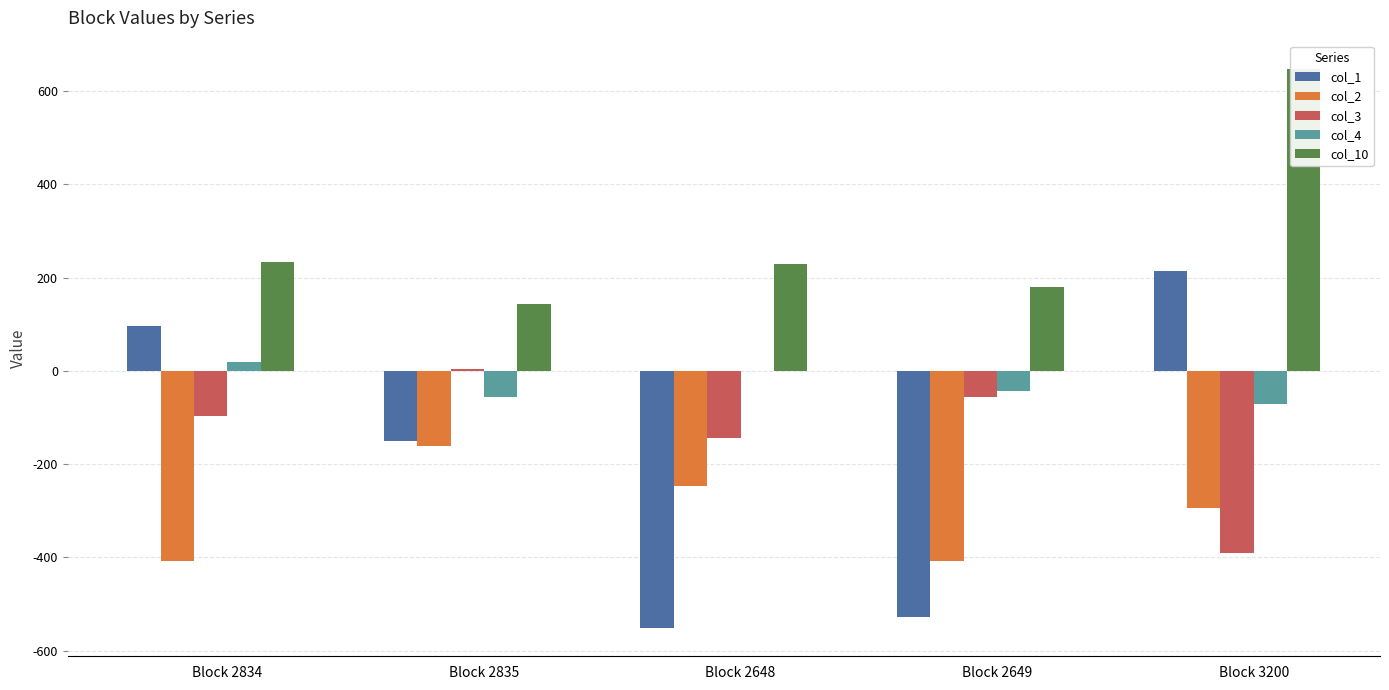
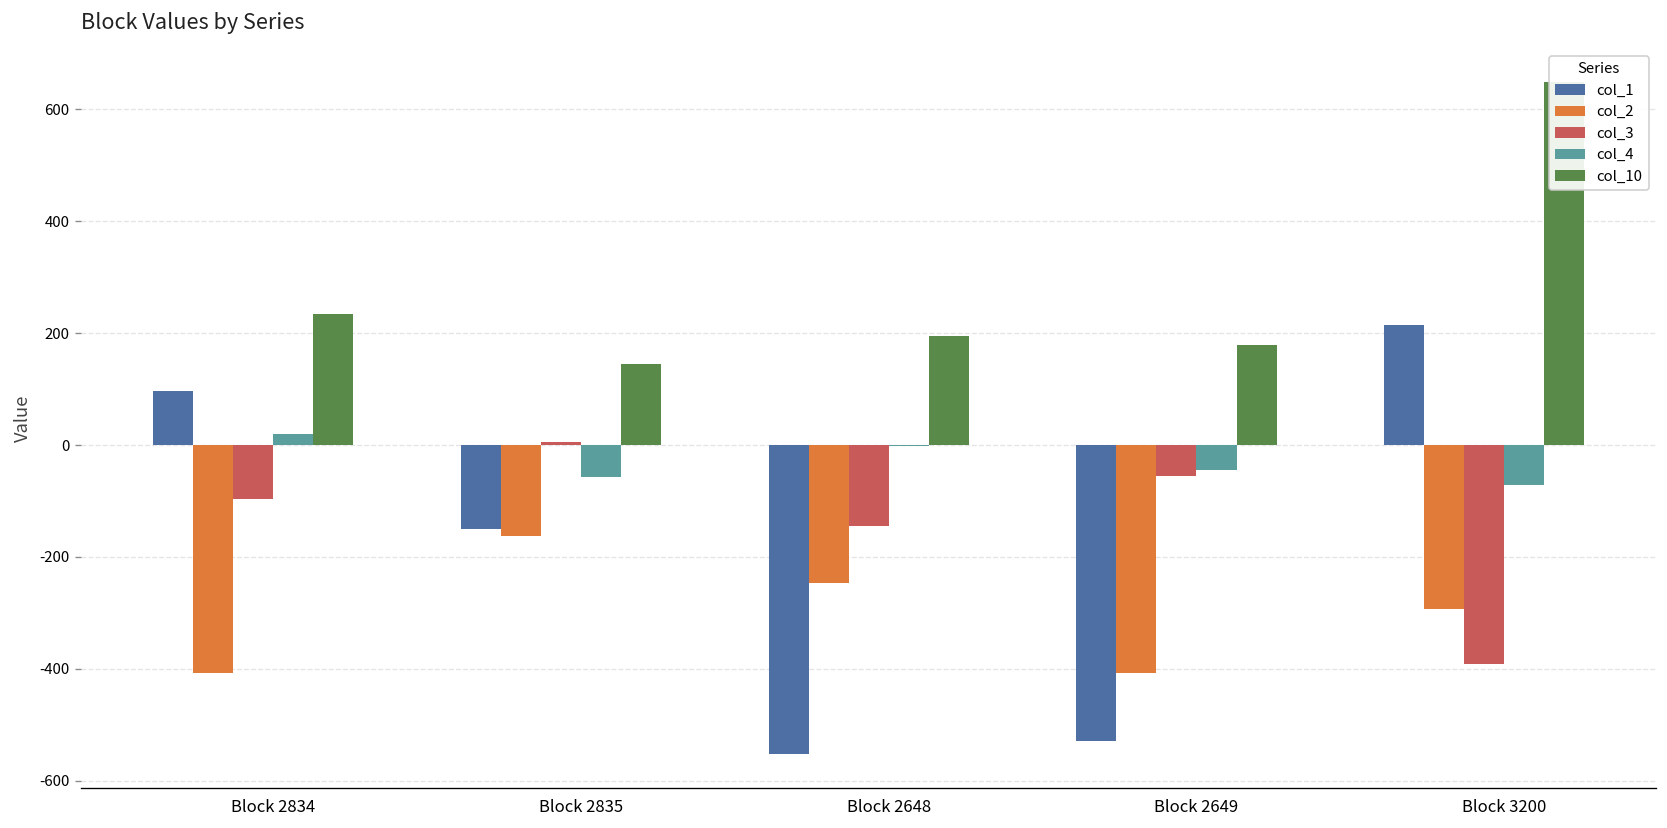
col_10, Block 2648: 230 -> 200
